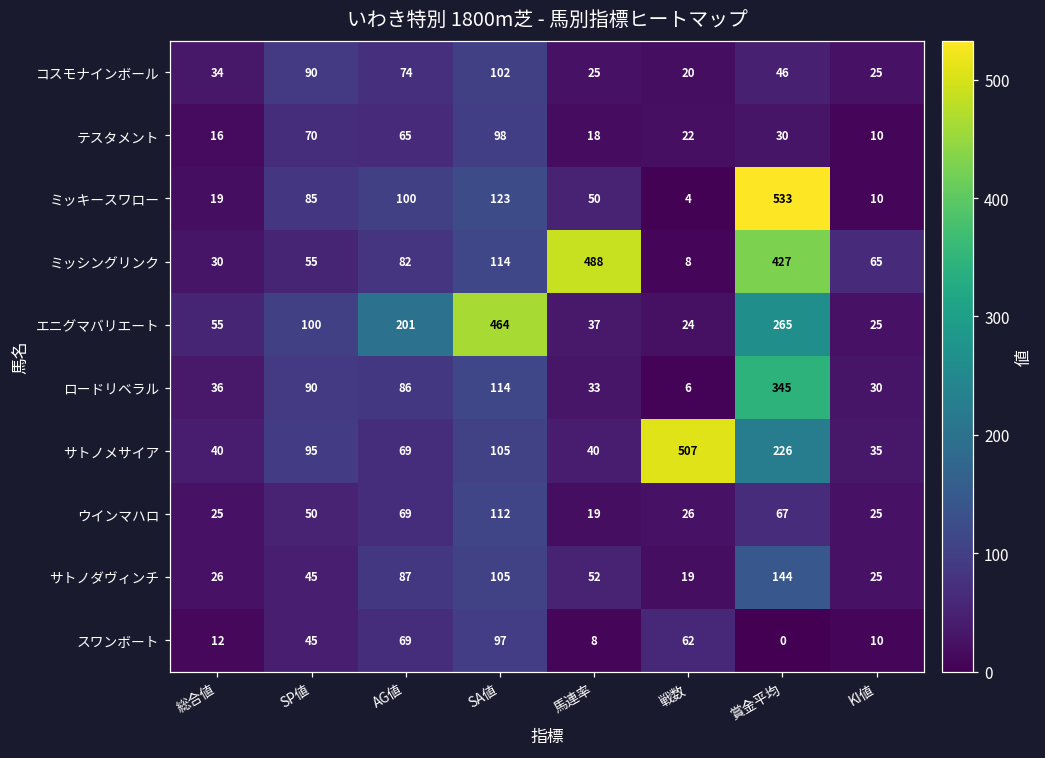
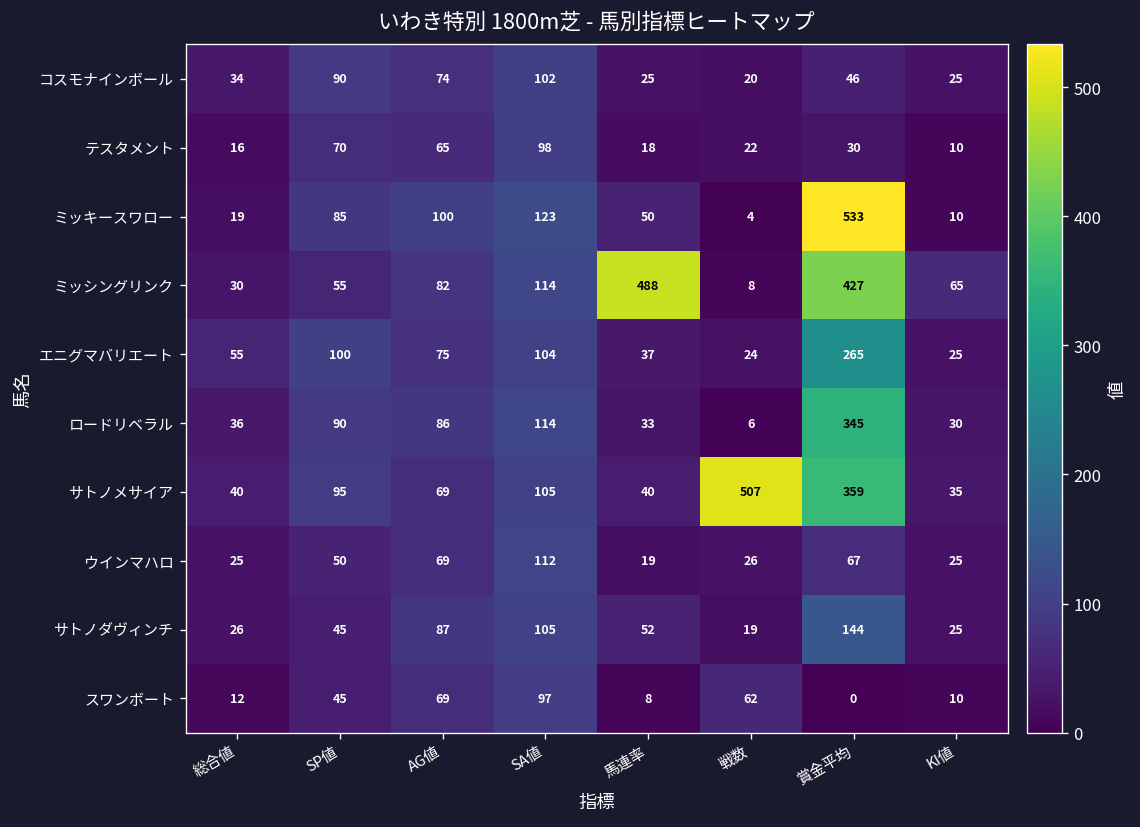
エニグマバリエート, AG値: 201 -> 75
エニグマバリエート, SA値: 464 -> 104
サトノメサイア, 賞金平均: 226 -> 359
